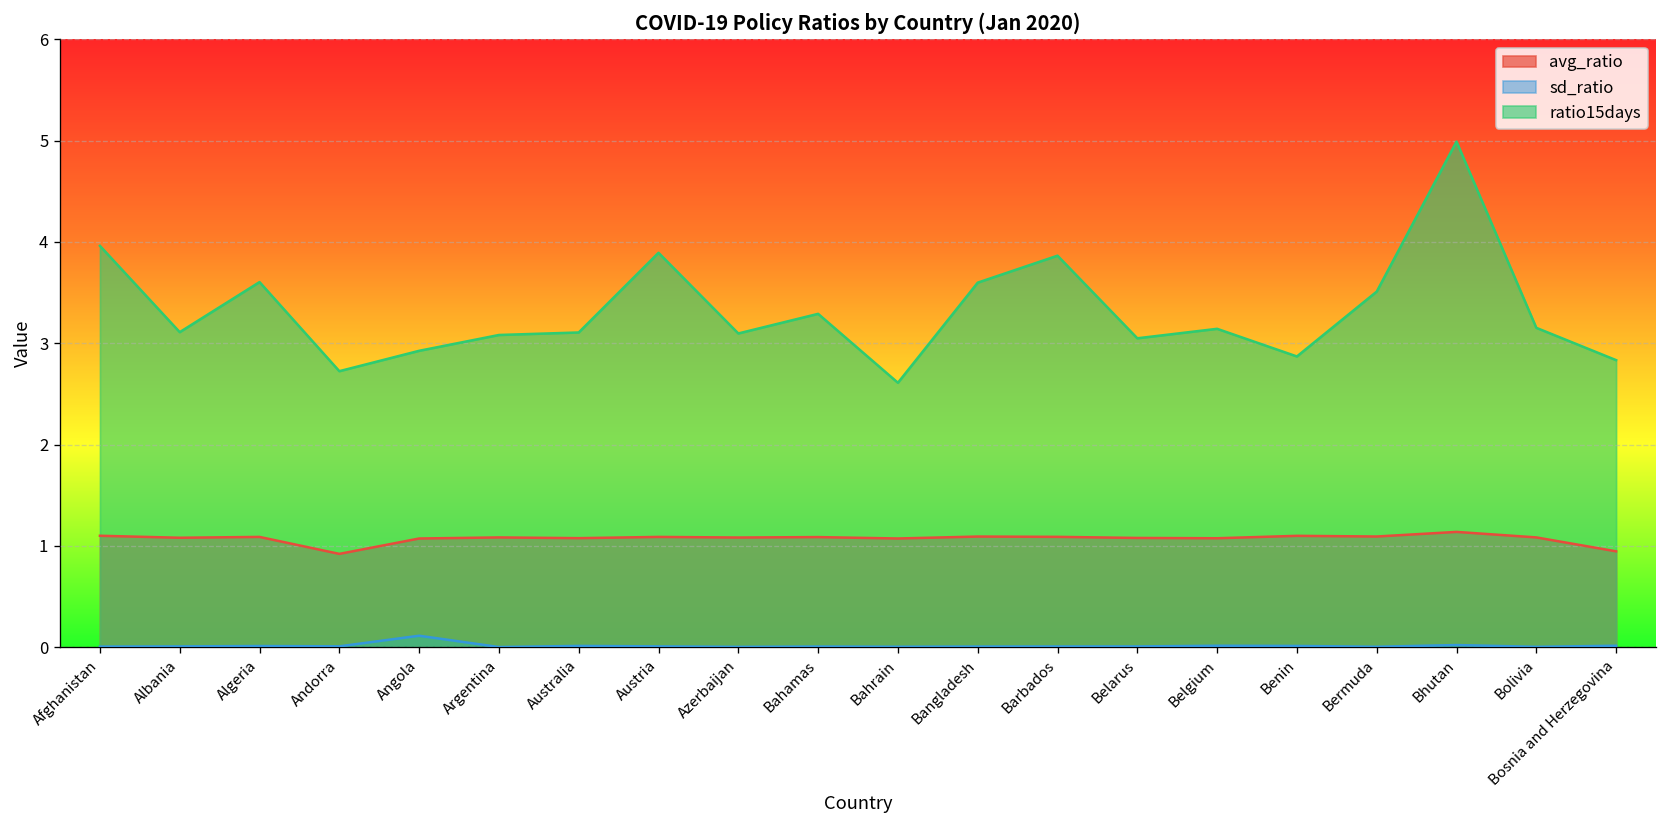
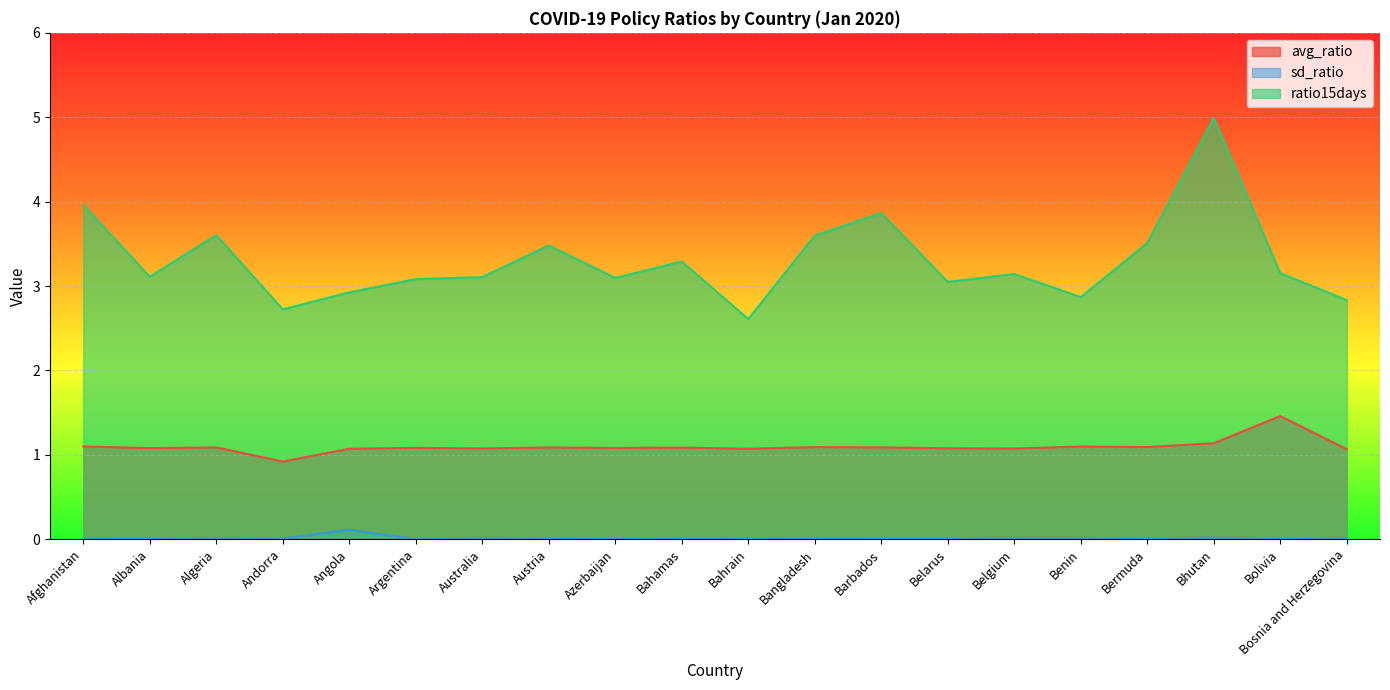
ratio15days, Austria: 3.9 -> 3.5
avg_ratio, Bolivia: 1.1 -> 1.5
avg_ratio, Bosnia and Herzegovina: 0.9 -> 1.1
